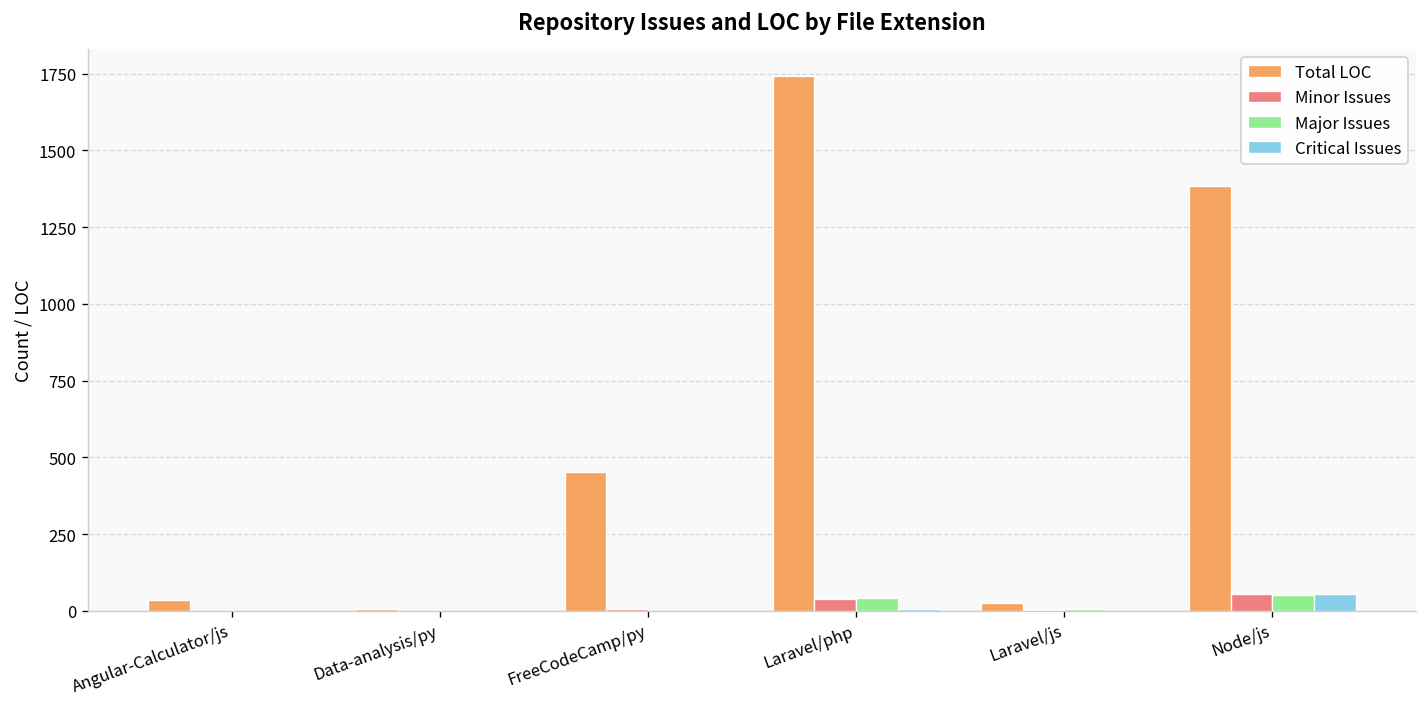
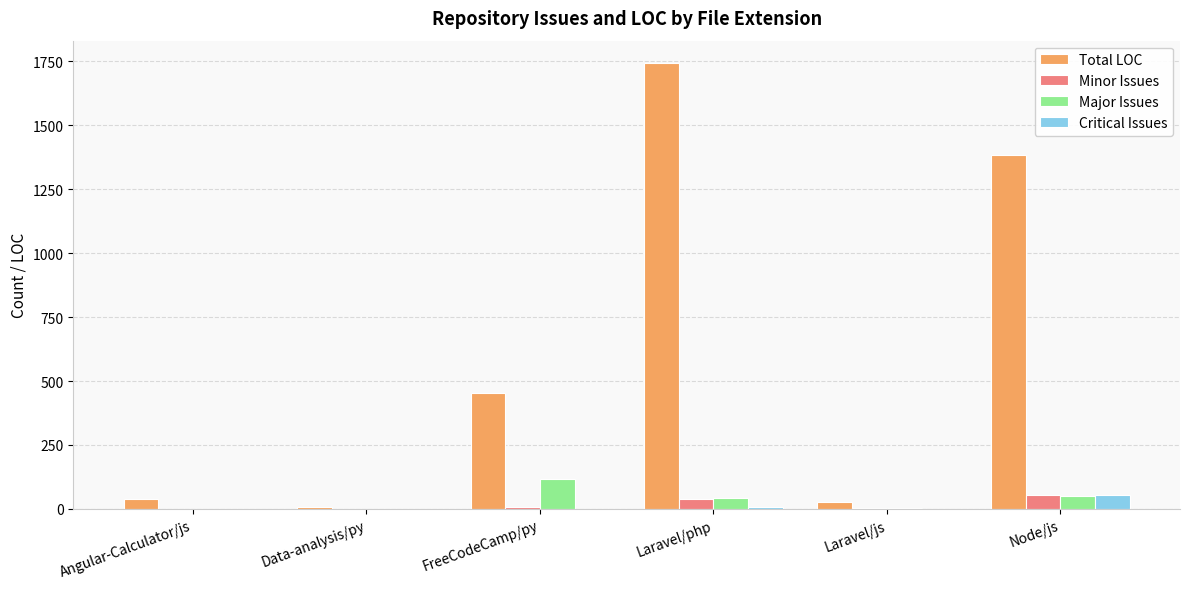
Major Issues, FreeCodeCamp/py: 0 -> 120
